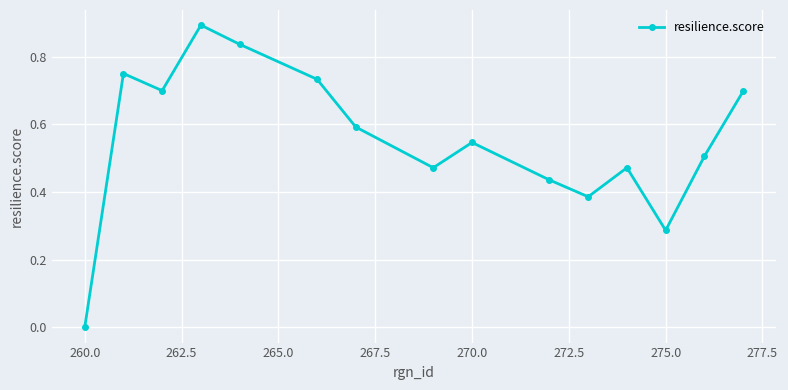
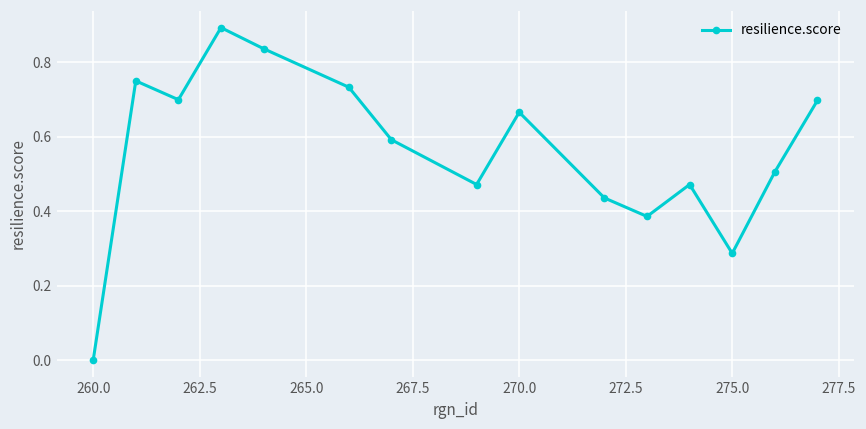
270.0: 0.55 -> 0.67
